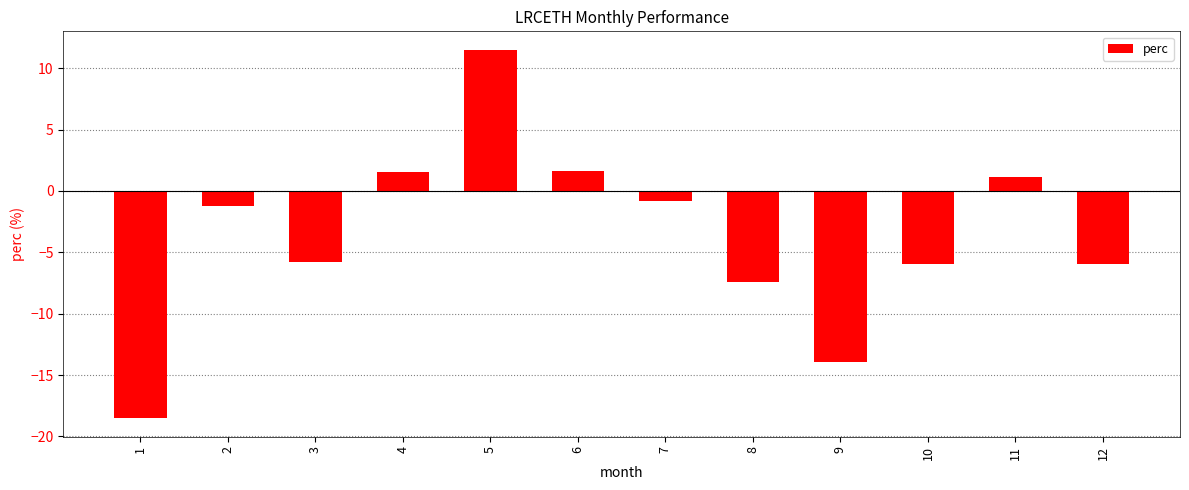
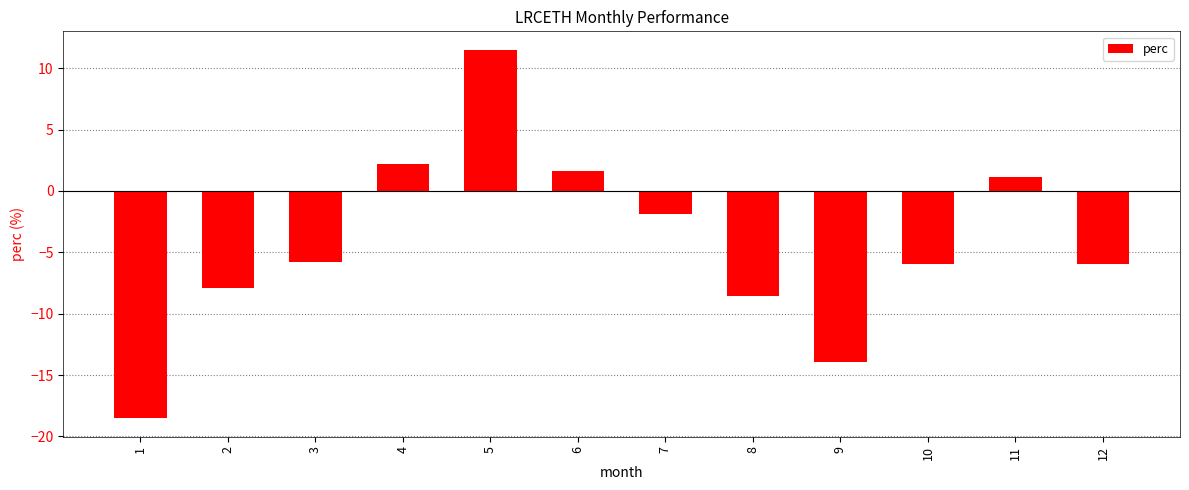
2: -1.2 -> -7.9
4: 1.5 -> 2.2
7: -0.8 -> -1.9
8: -7.4 -> -8.6
